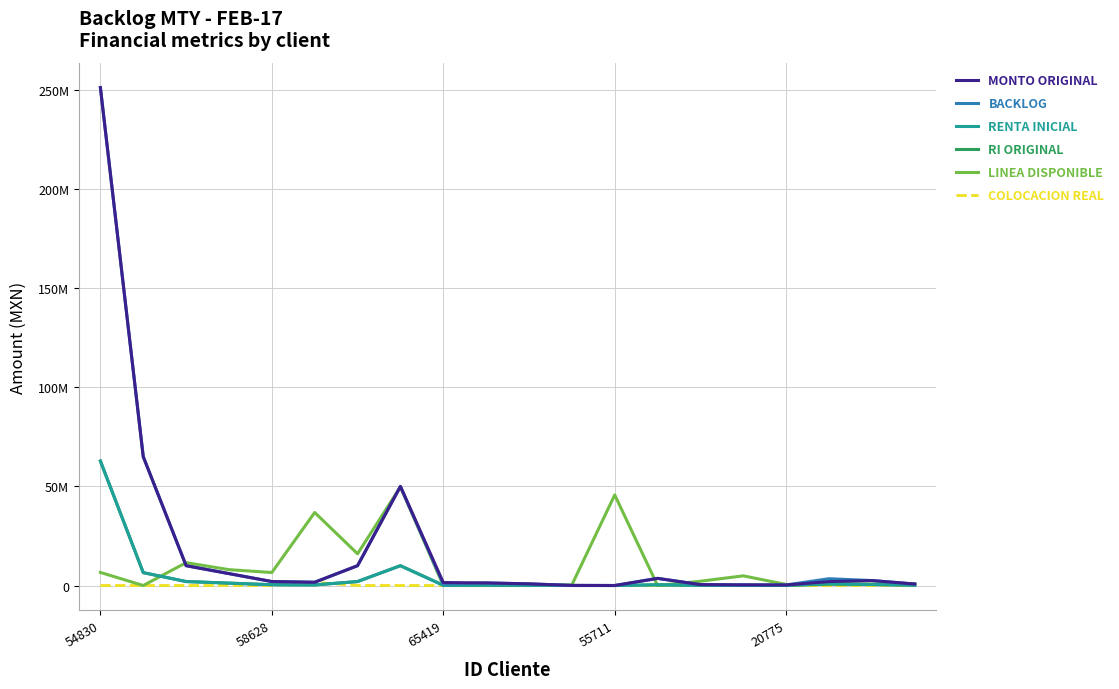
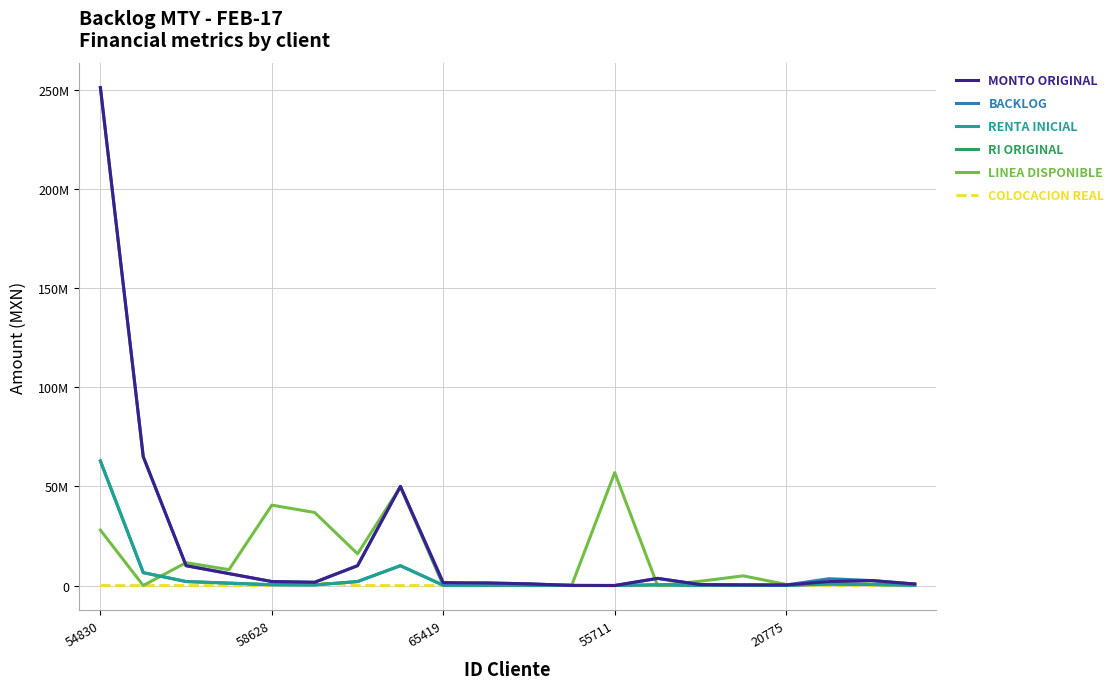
LINEA DISPONIBLE, 54830: 7000000 -> 28000000
LINEA DISPONIBLE, 58628: 7000000 -> 41000000
LINEA DISPONIBLE, 55711: 46000000 -> 57000000
